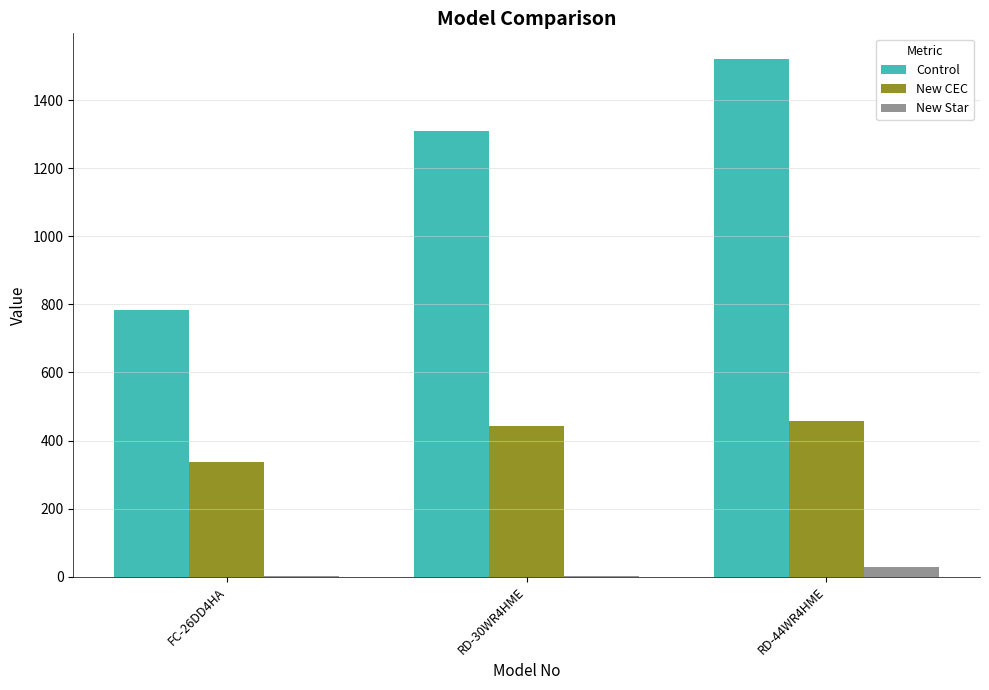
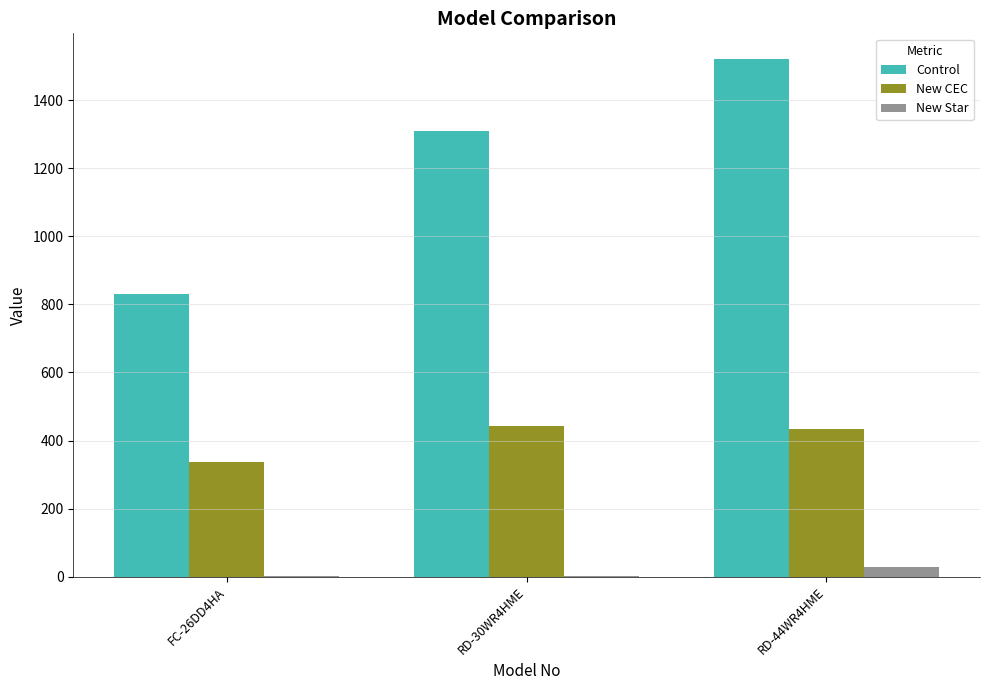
Control, FC-26DD4HA: 780 -> 830
New CEC, RD-44WR4HME: 460 -> 430
